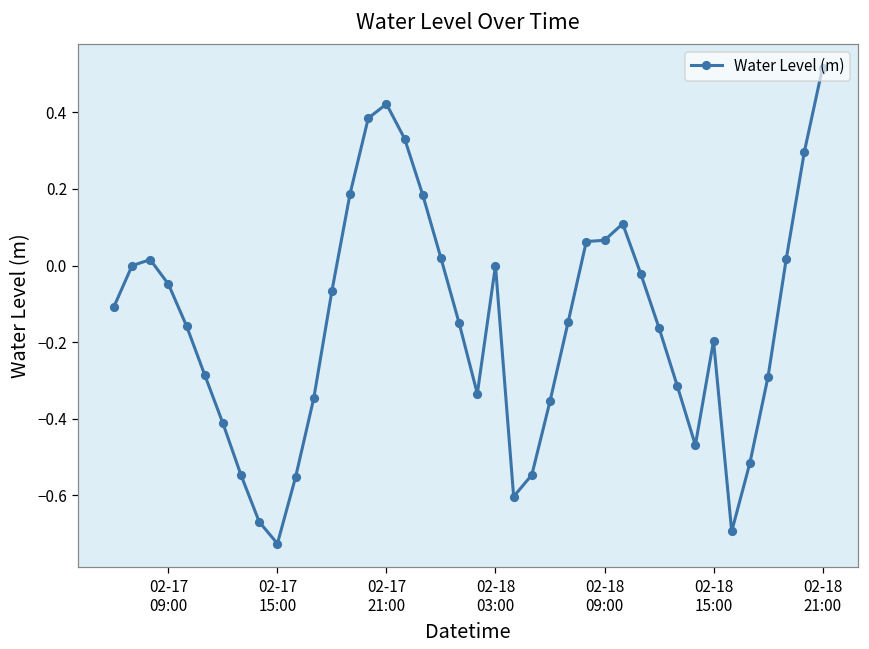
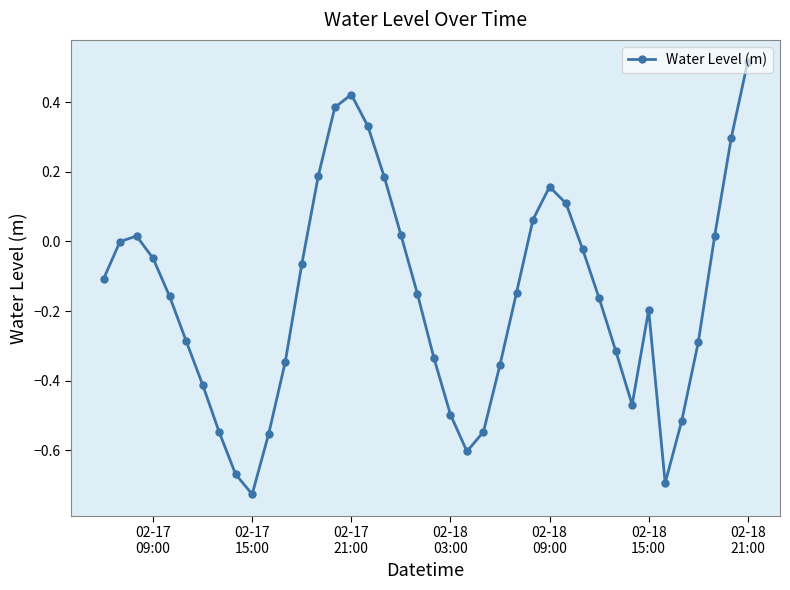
02-18 03:00: 0.00 -> -0.50
02-18 09:00: 0.07 -> 0.16
